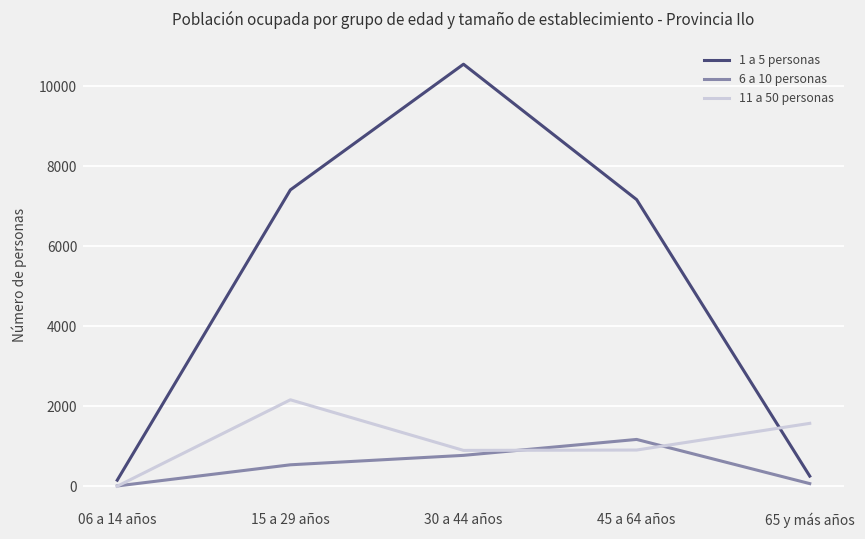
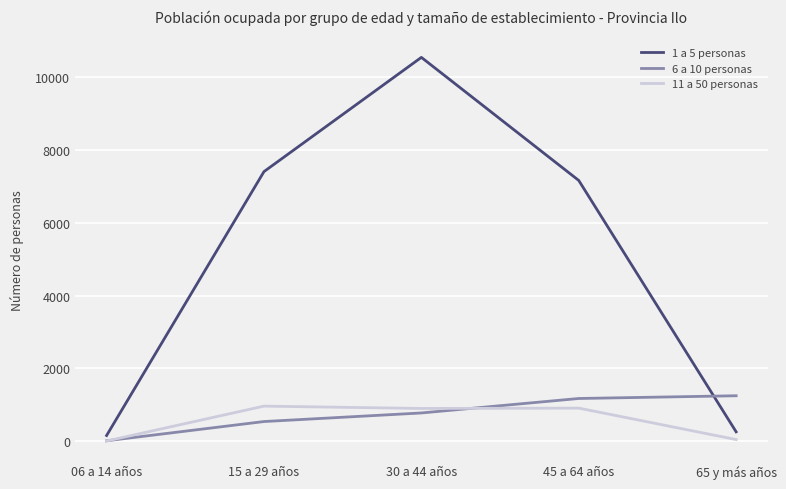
11 a 50 personas, 15 a 29 años: 2200 -> 1000
6 a 10 personas, 65 y más años: 100 -> 1200
11 a 50 personas, 65 y más años: 1600 -> 0
